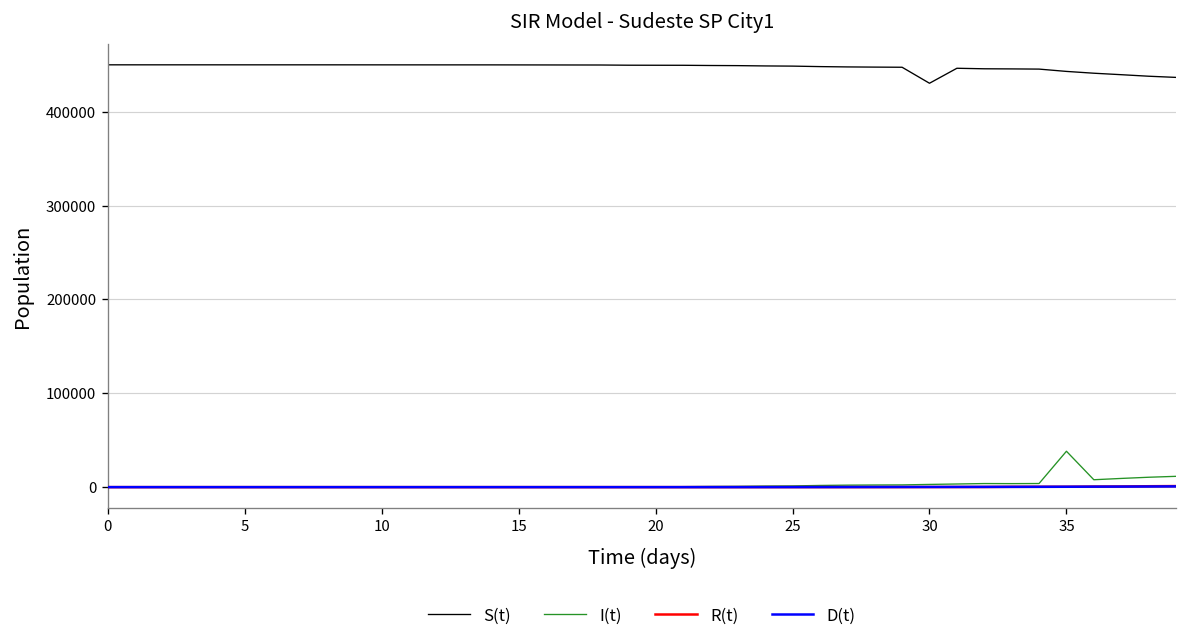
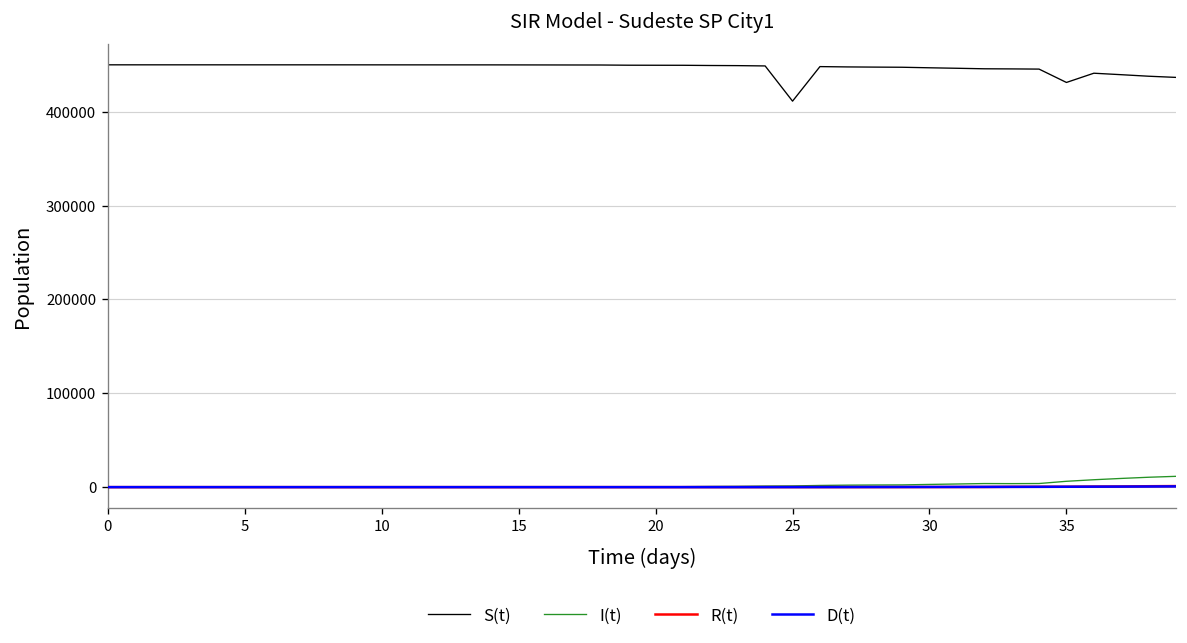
S(t), 25: 450000 -> 410000
S(t), 30: 430000 -> 450000
S(t), 35: 440000 -> 430000
I(t), 35: 40000 -> 10000
